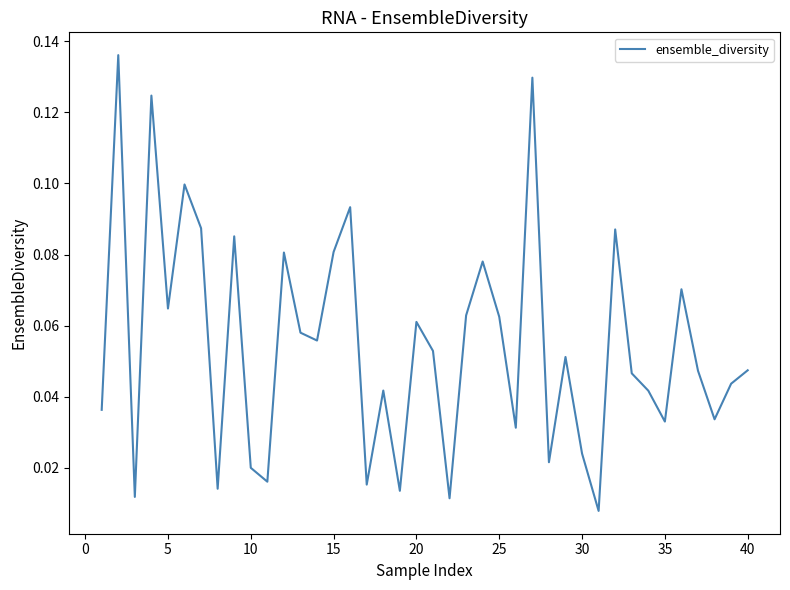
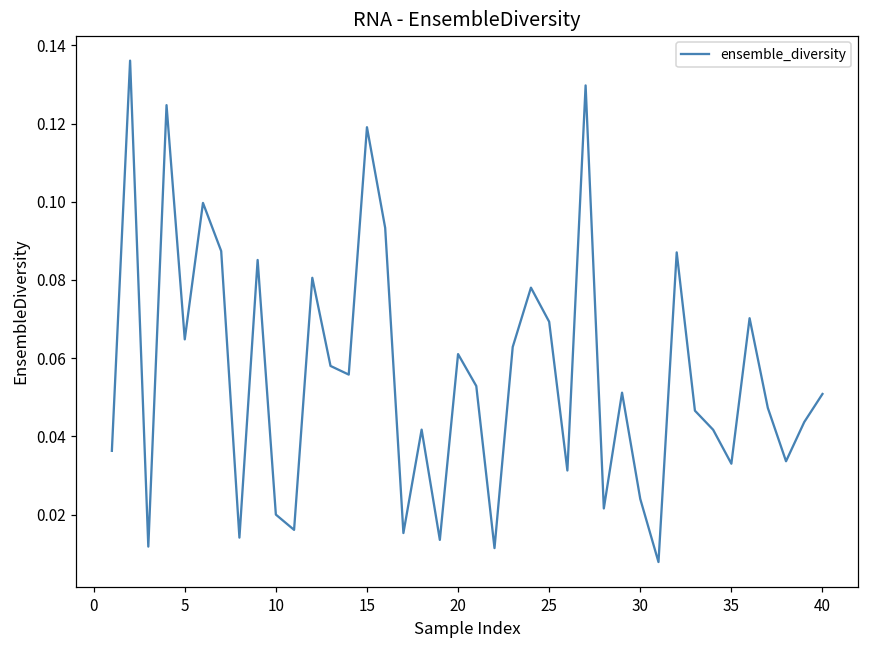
15: 0.081 -> 0.119
25: 0.062 -> 0.069
40: 0.047 -> 0.051
